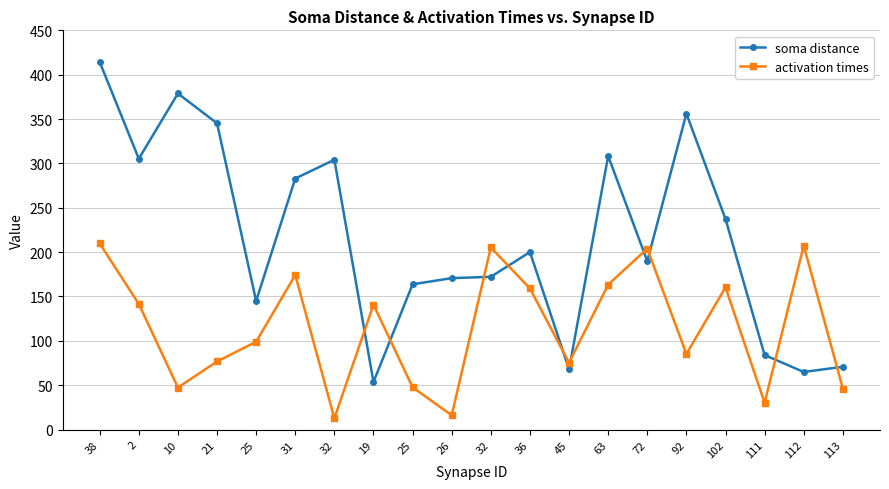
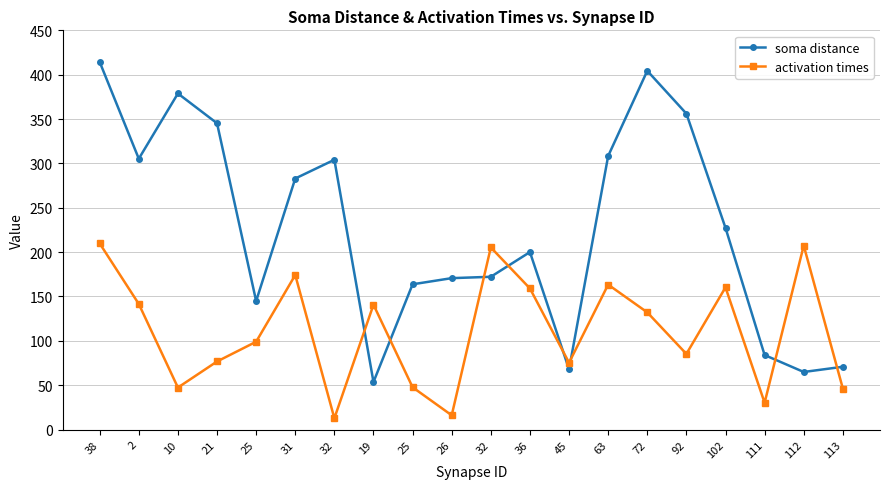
soma distance, 72: 190 -> 400
activation times, 72: 200 -> 130
soma distance, 102: 240 -> 230
